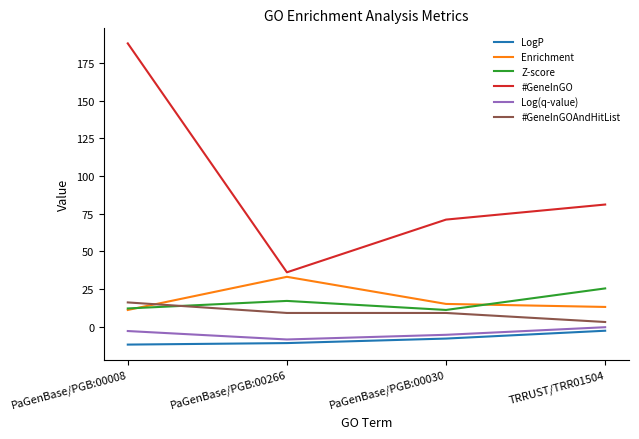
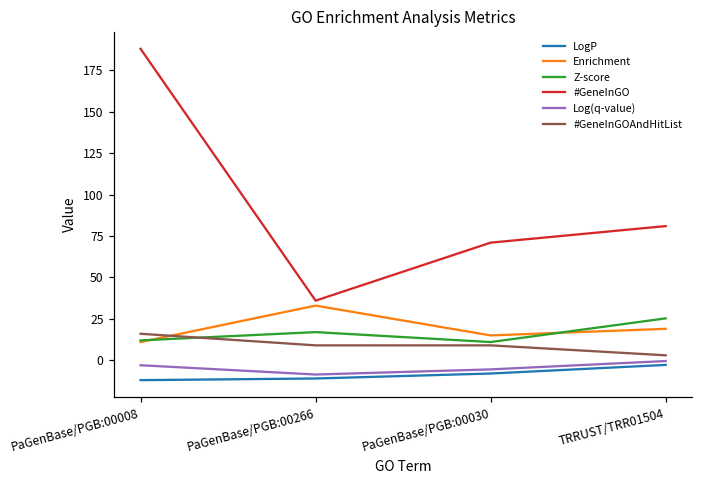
Enrichment, TRRUST/TRR01504: 13 -> 19
